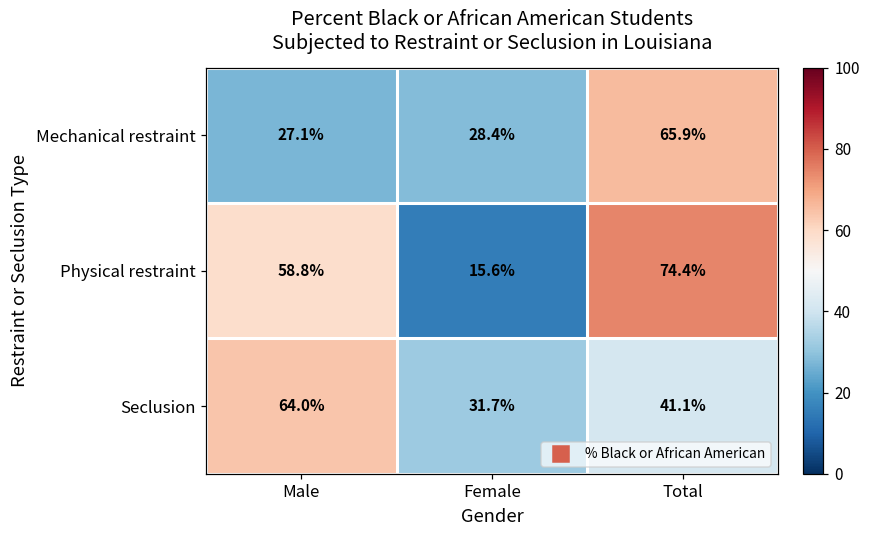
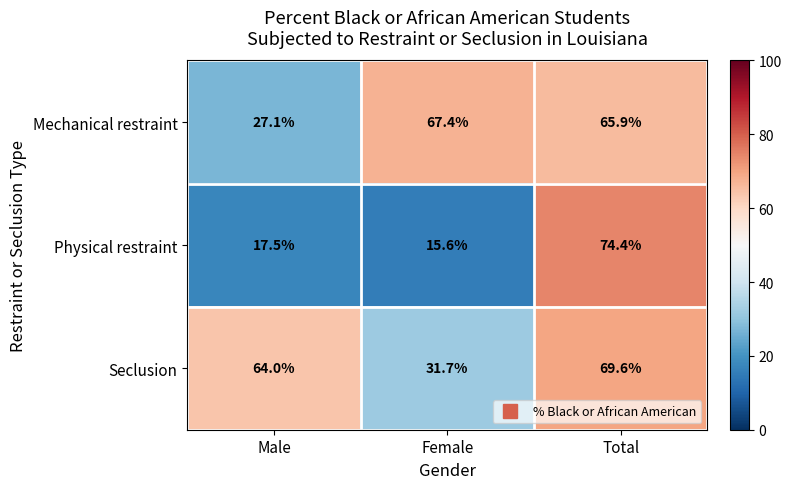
Mechanical restraint, Female: 28.4% -> 67.4%
Physical restraint, Male: 58.8% -> 17.5%
Seclusion, Total: 41.1% -> 69.6%
